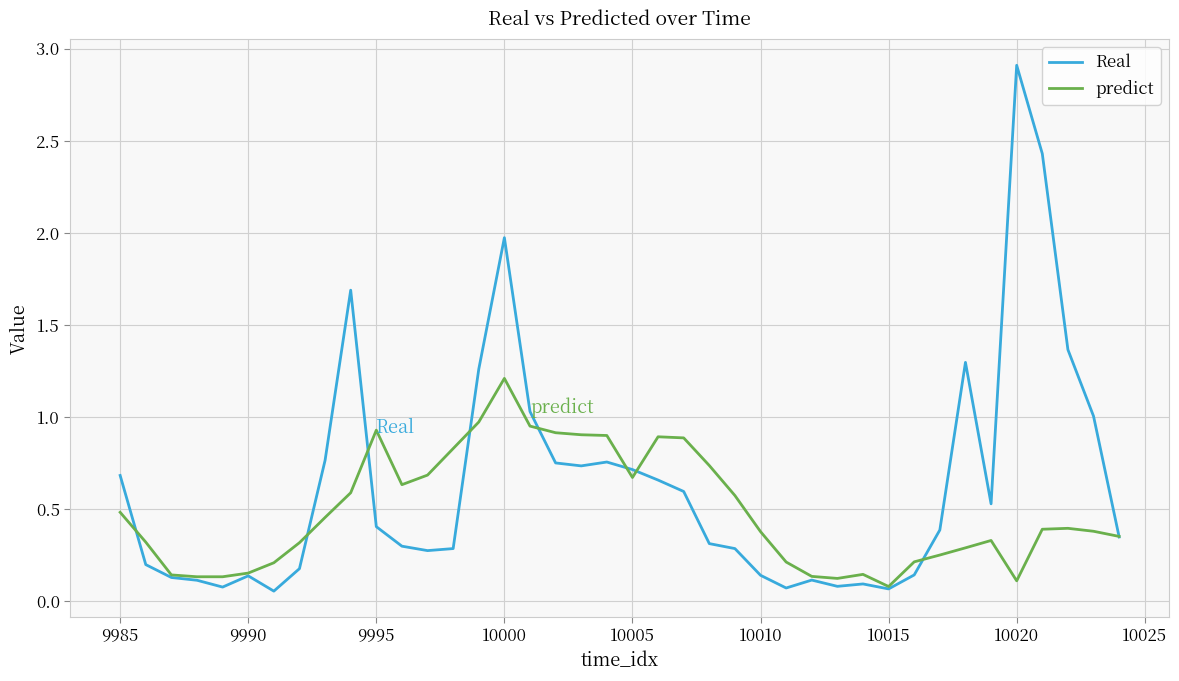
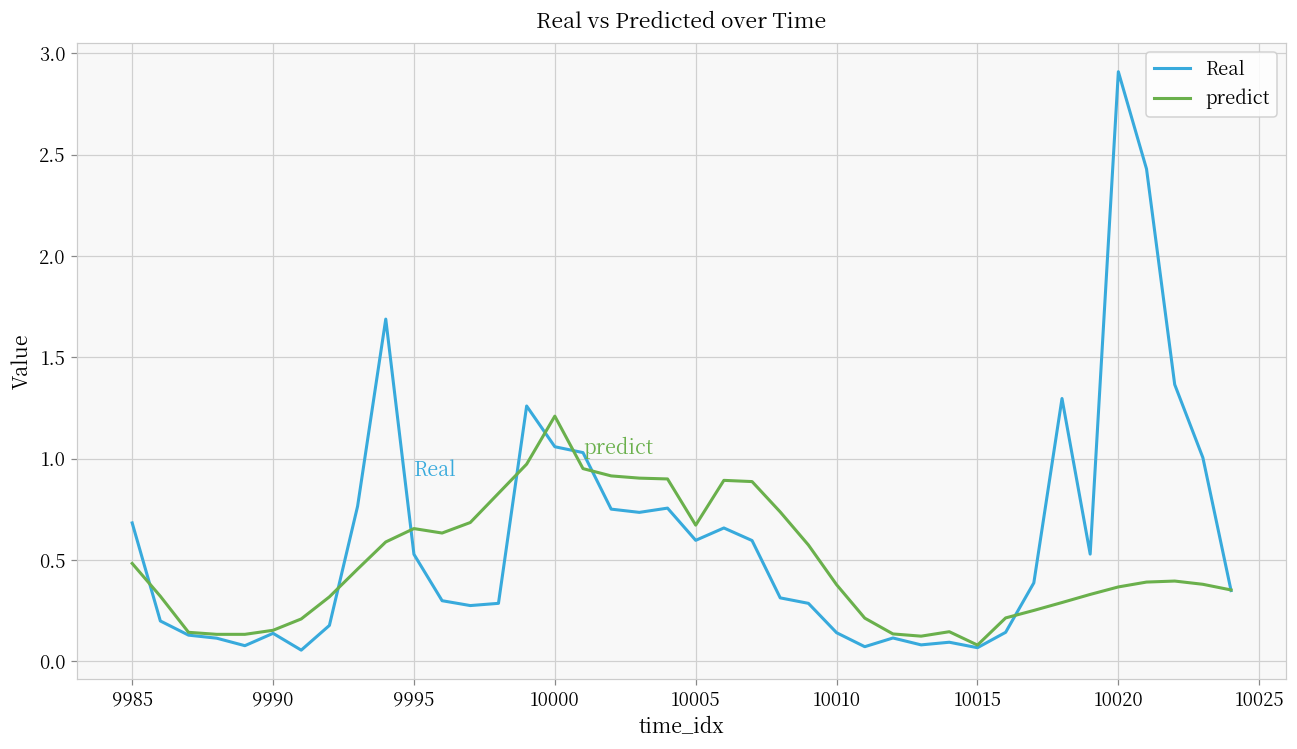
Real, 9995: 0.41 -> 0.53
predict, 9995: 0.93 -> 0.66
Real, 10000: 1.97 -> 1.06
Real, 10005: 0.72 -> 0.60
predict, 10020: 0.11 -> 0.37
